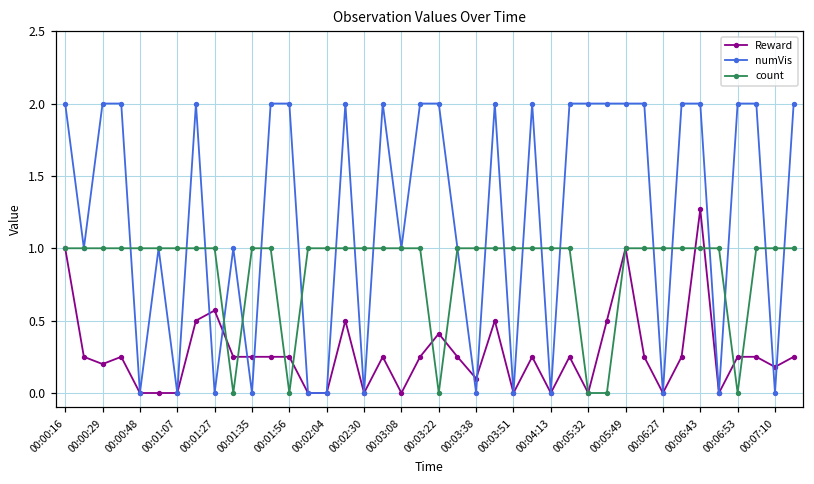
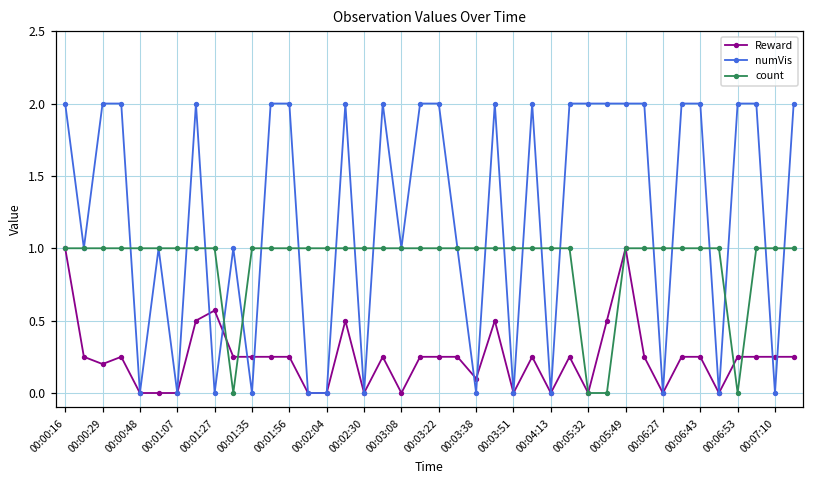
count, 00:01:56: 0 -> 1
Reward, 00:03:22: 0.41 -> 0.25
count, 00:03:22: 0 -> 1
Reward, 00:06:43: 1.27 -> 0.25
Reward, 00:07:10: 0.18 -> 0.25
